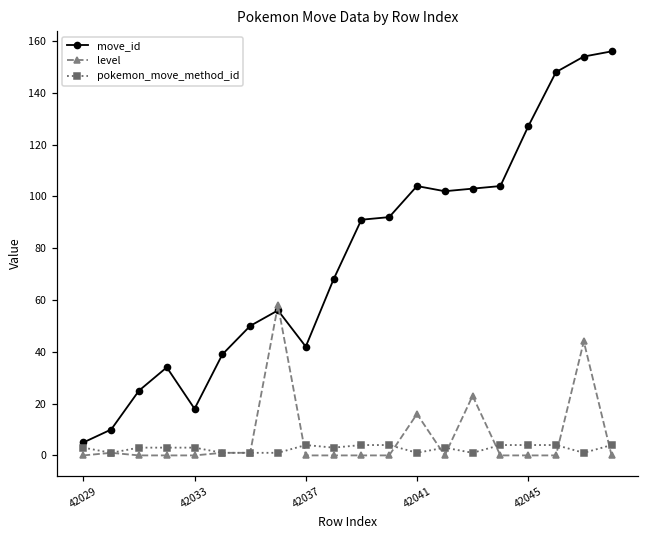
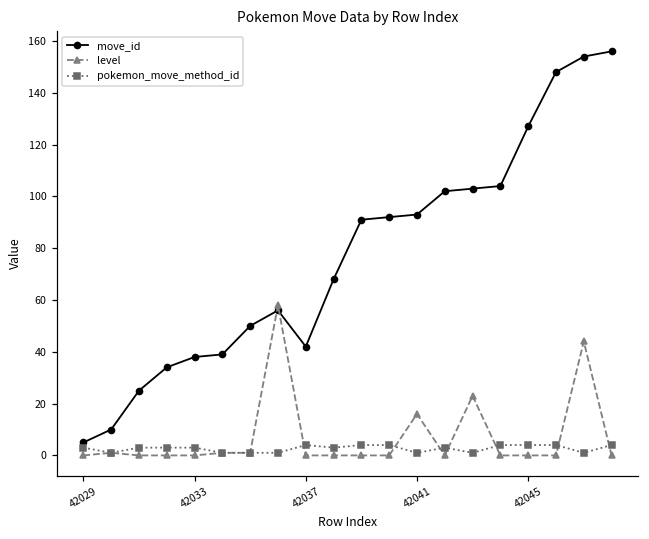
move_id, 42033: 18 -> 38
move_id, 42041: 104 -> 93
